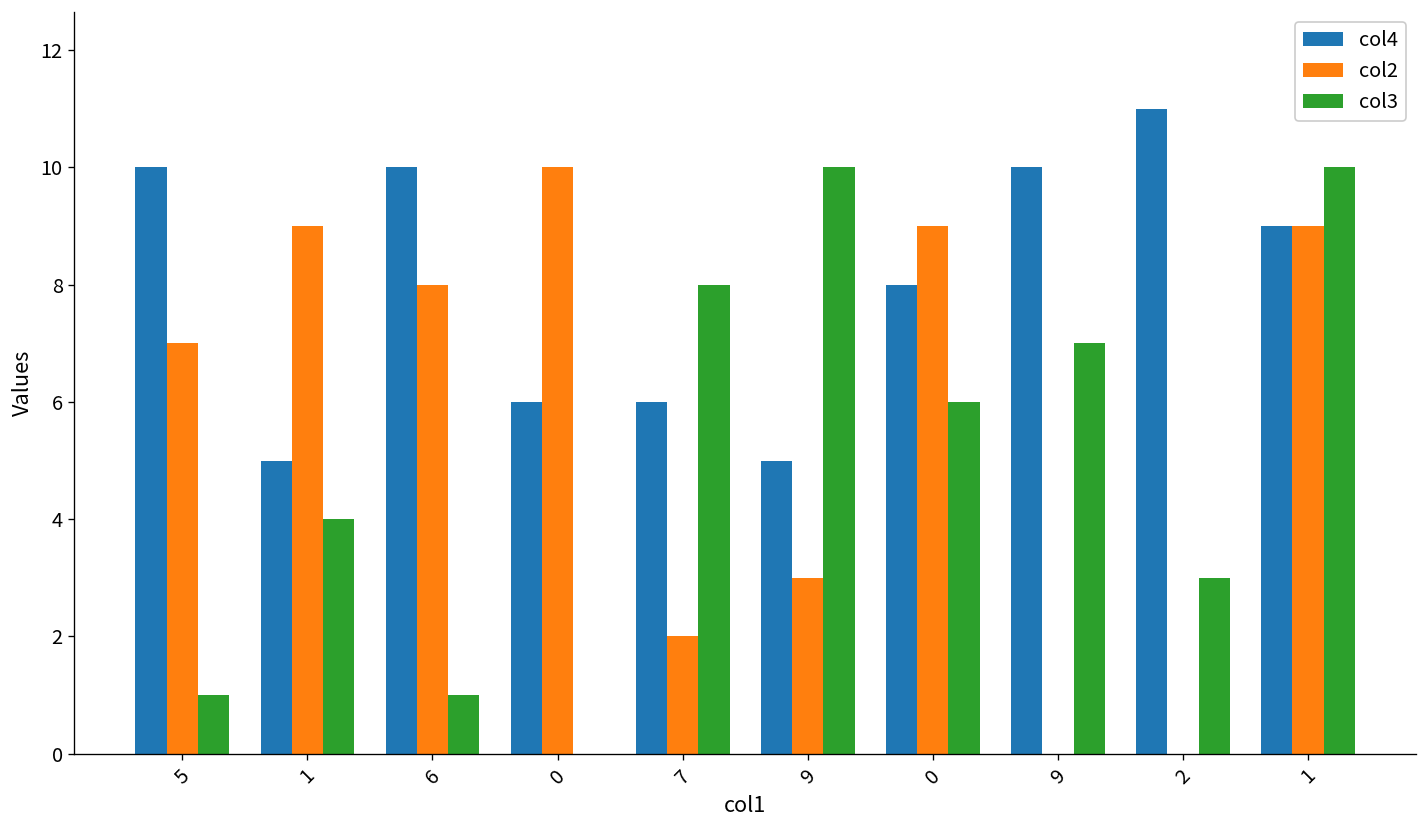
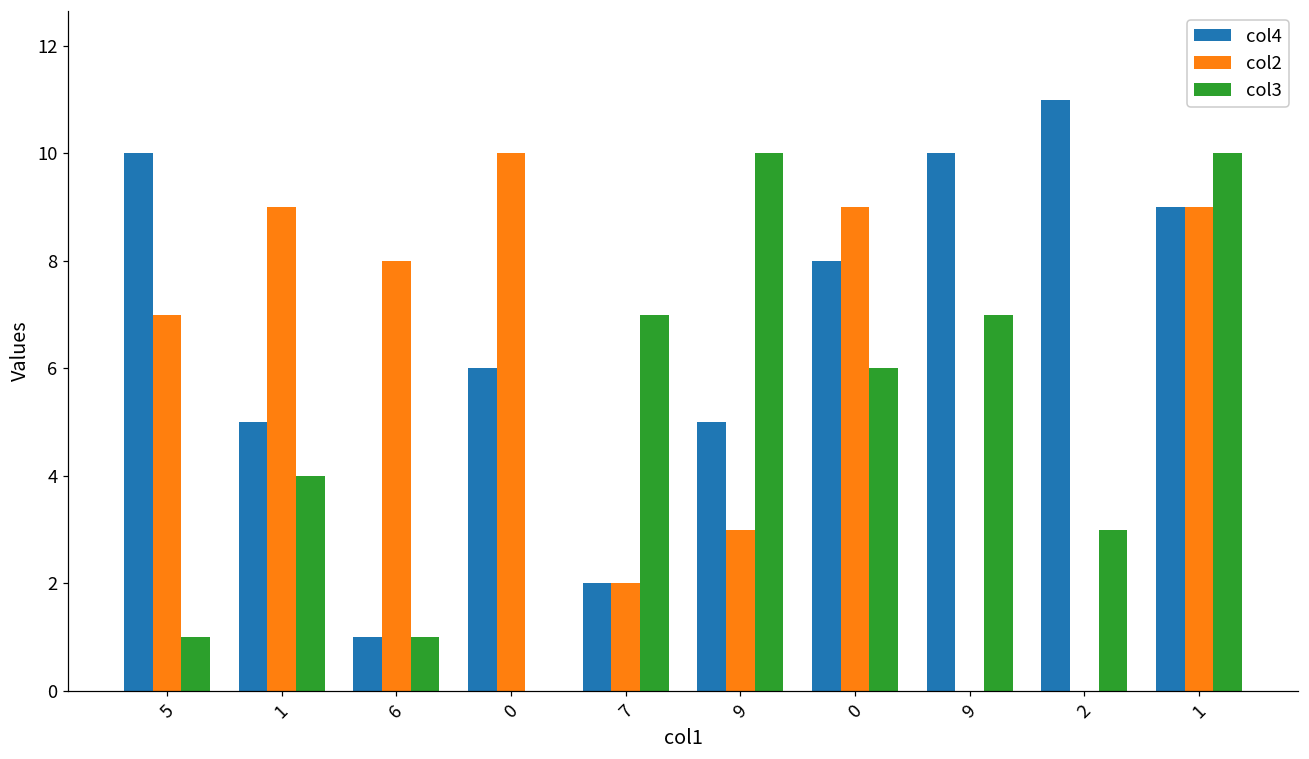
col4, 6: 10 -> 1
col4, 7: 6 -> 2
col3, 7: 8 -> 7
